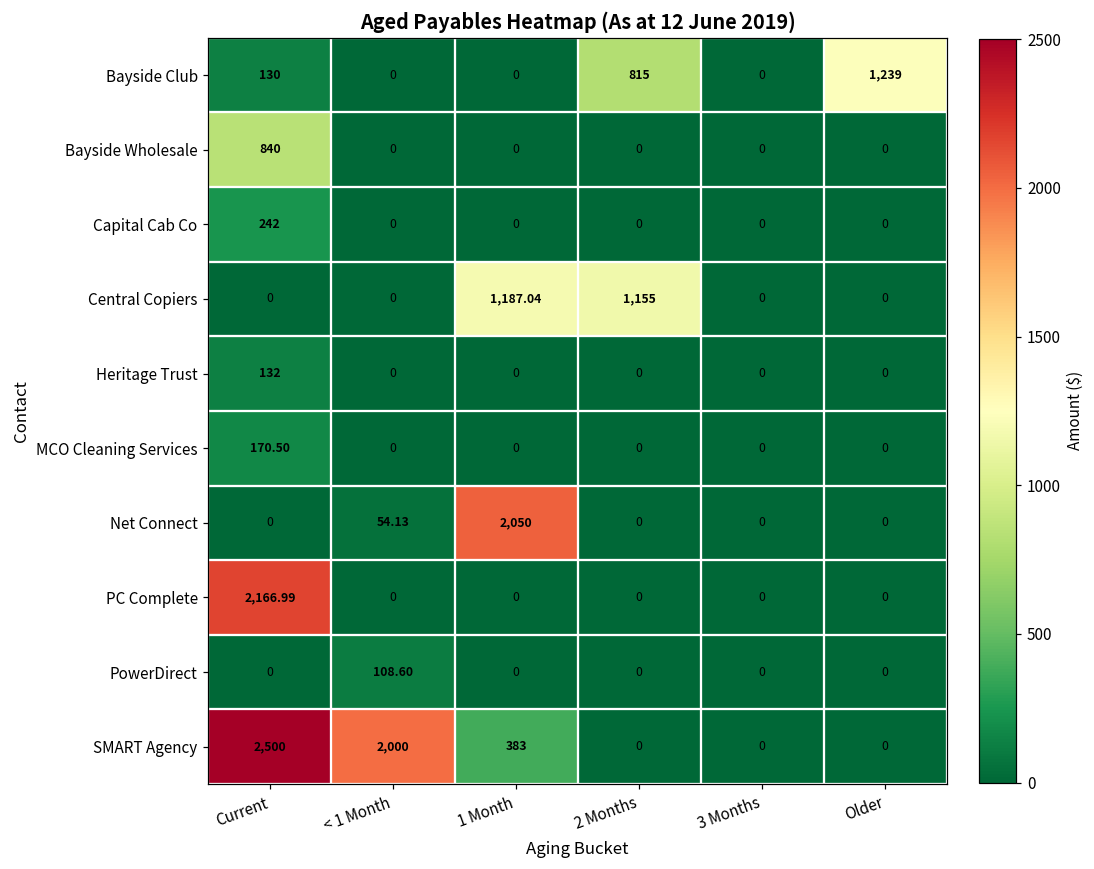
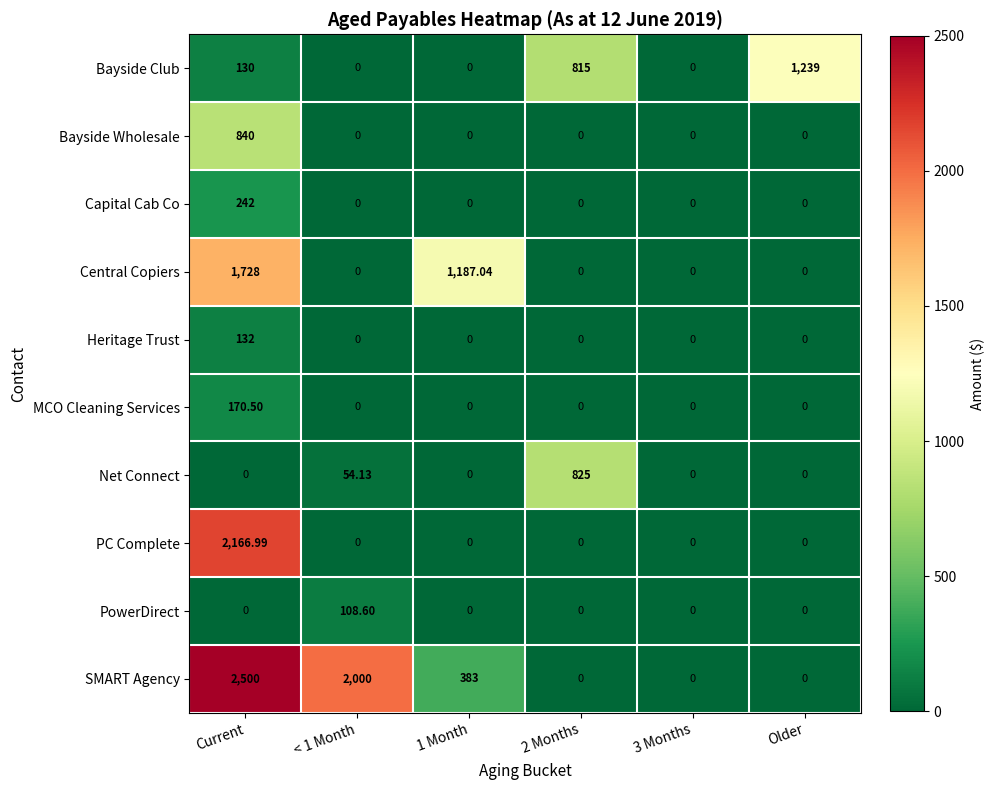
Central Copiers, Current: 0 -> 1,728
Central Copiers, 2 Months: 1,155 -> 0
Net Connect, 1 Month: 2,050 -> 0
Net Connect, 2 Months: 0 -> 825
